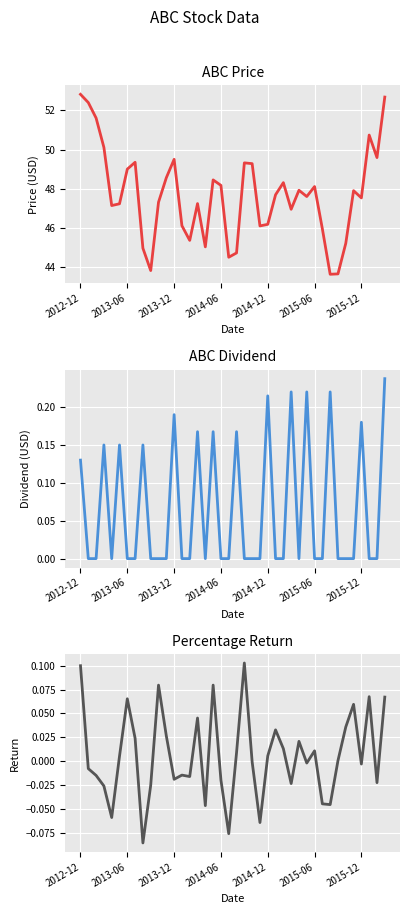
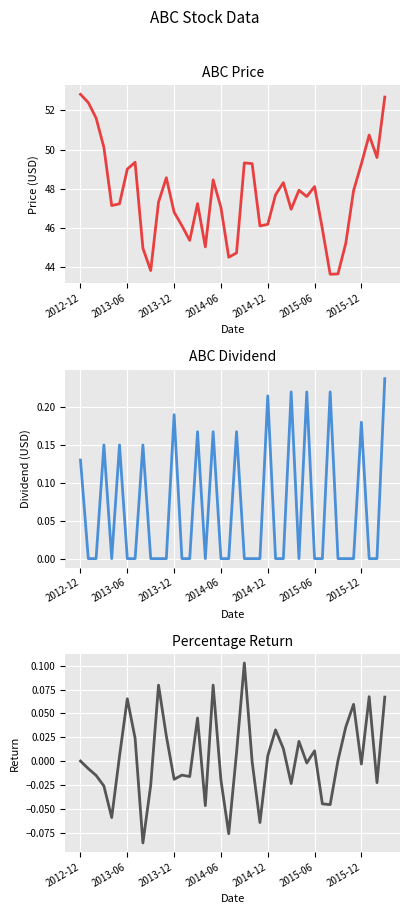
ABC Price, 2013-12: 49.5 -> 46.8
ABC Price, 2014-06: 48.2 -> 47.0
ABC Price, 2015-12: 47.5 -> 49.3
Percentage Return, 2012-12: 0.1 -> 0.0
